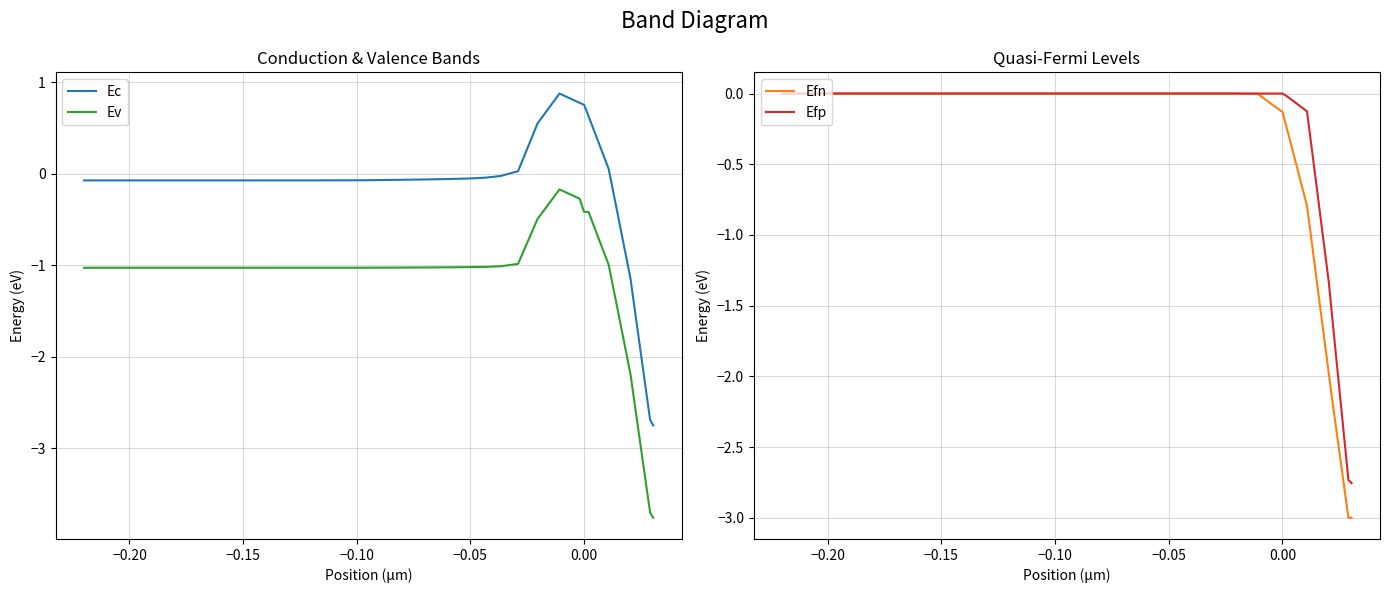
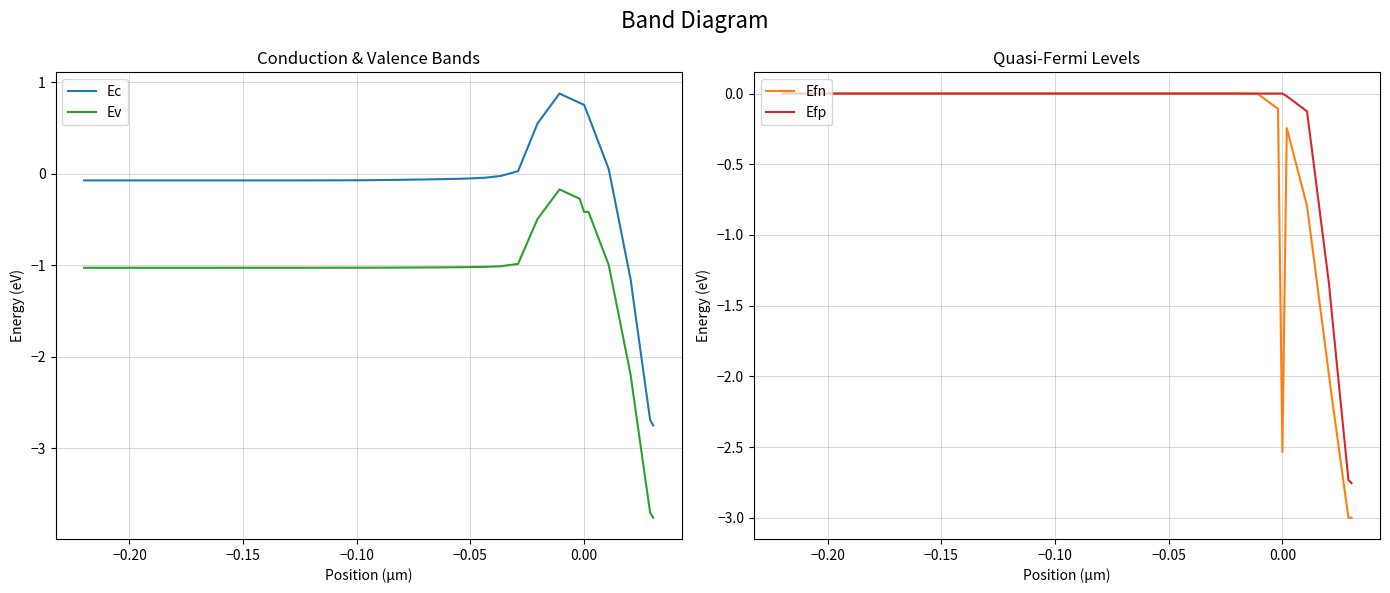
Quasi-Fermi Levels, Efn, 0.00: -0.13 -> -2.53
